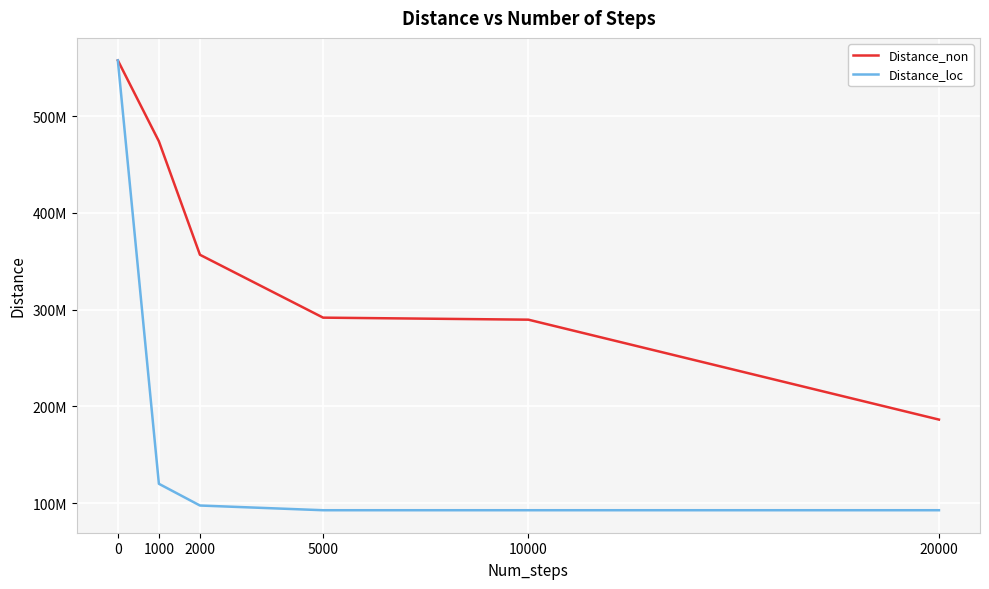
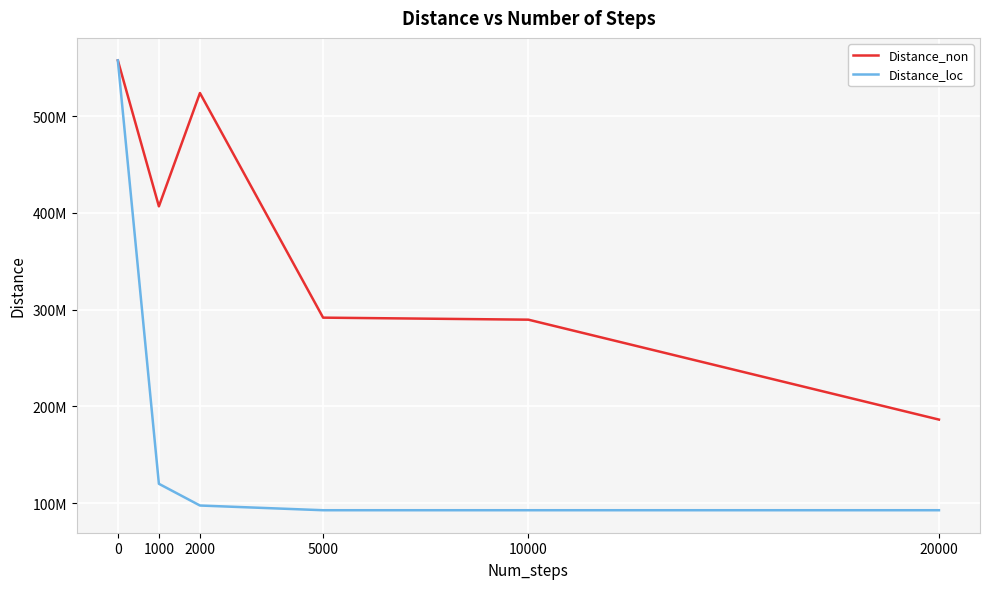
Distance_non, 1000: 470000000 -> 410000000
Distance_non, 2000: 360000000 -> 520000000
